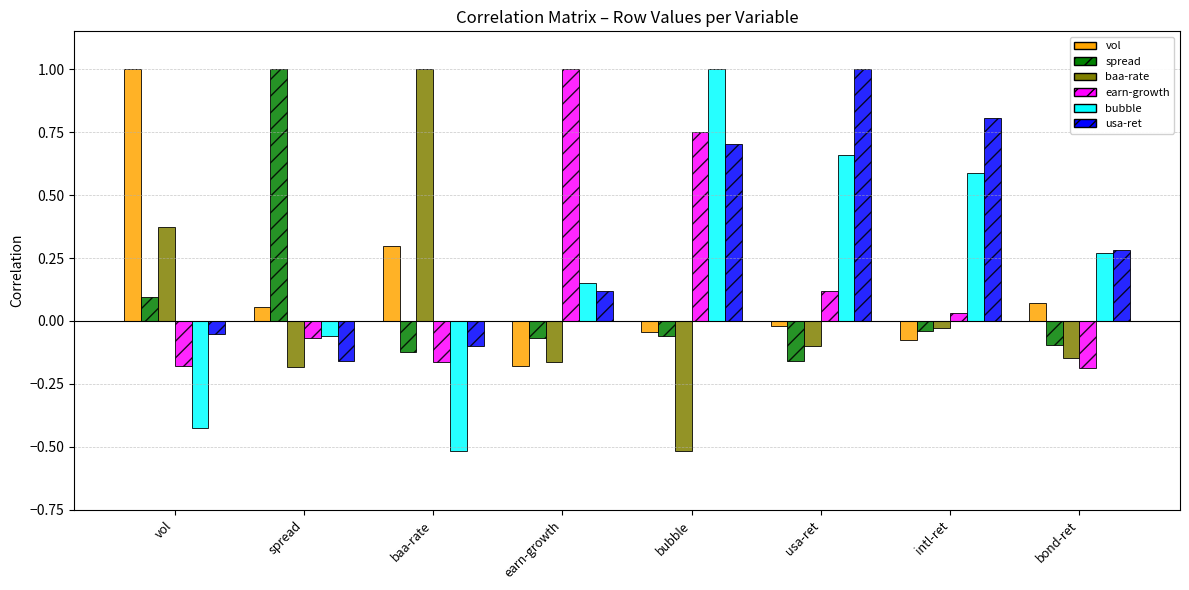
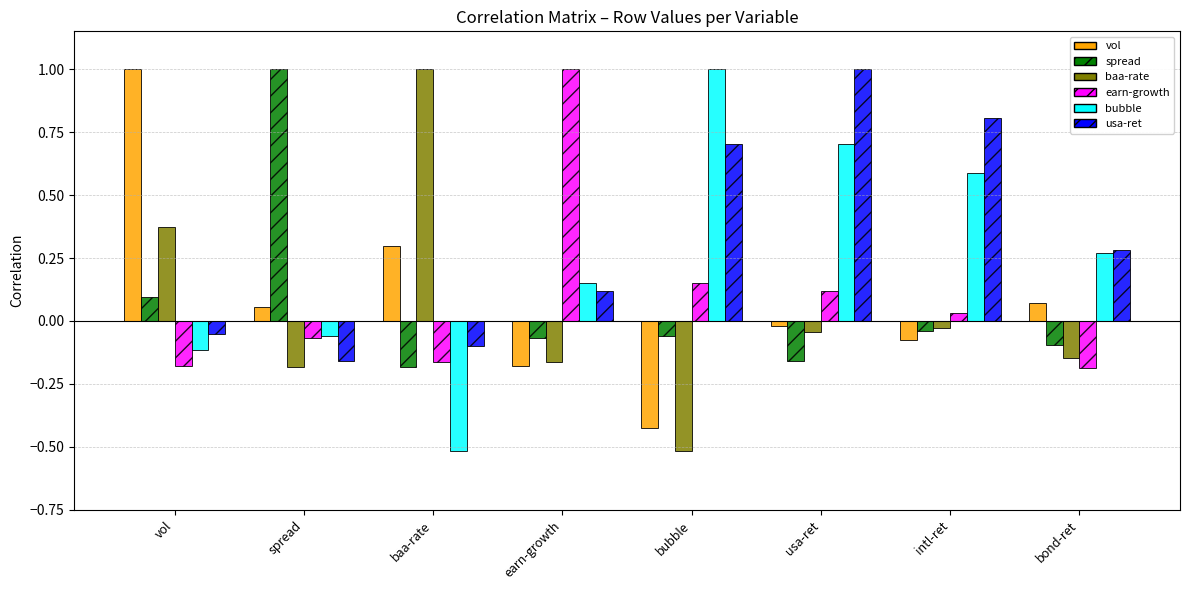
bubble, vol: -0.42 -> -0.11
spread, baa-rate: -0.12 -> -0.18
vol, bubble: -0.05 -> -0.42
earn-growth, bubble: 0.75 -> 0.15
baa-rate, usa-ret: -0.10 -> -0.05
bubble, usa-ret: 0.66 -> 0.70
